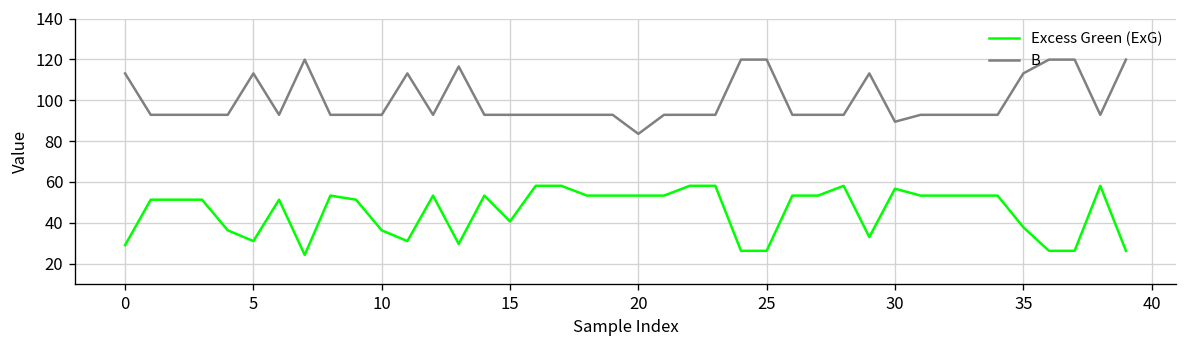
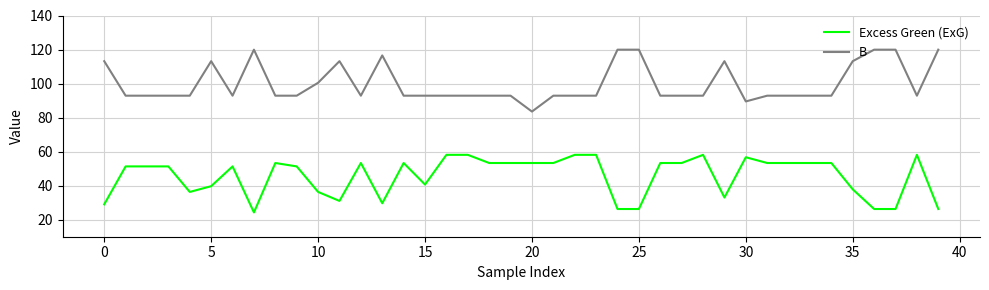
Excess Green (ExG), 5: 31 -> 40
B, 10: 93 -> 100
